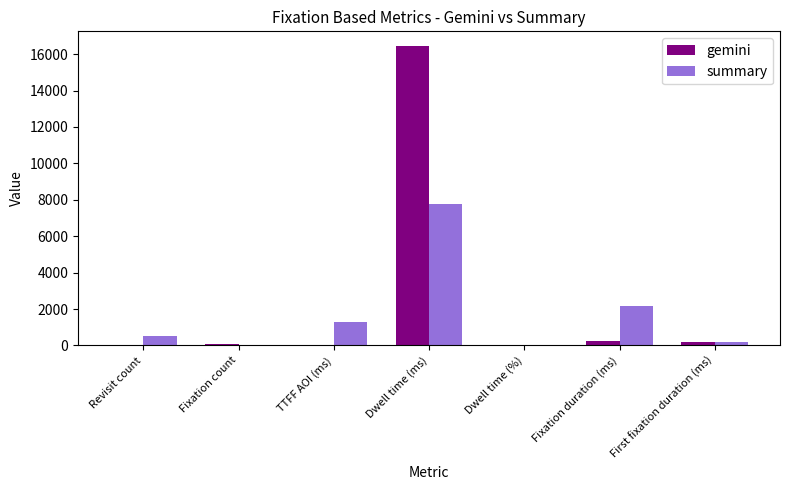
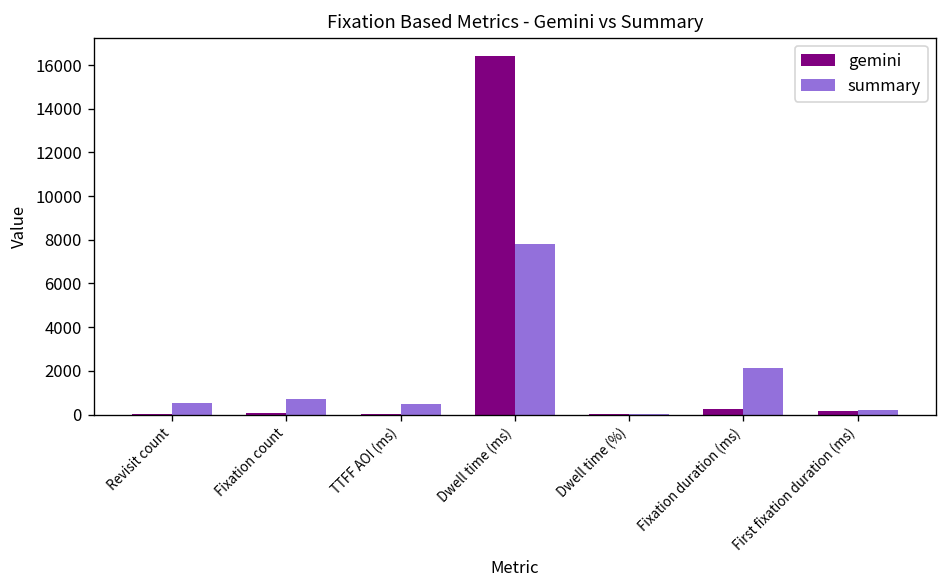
summary, Fixation count: 0 -> 700
summary, TTFF AOI (ms): 1300 -> 500
